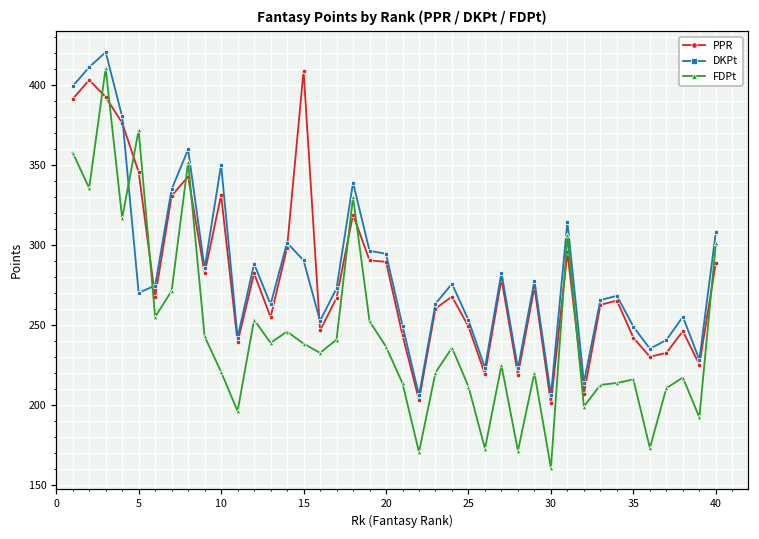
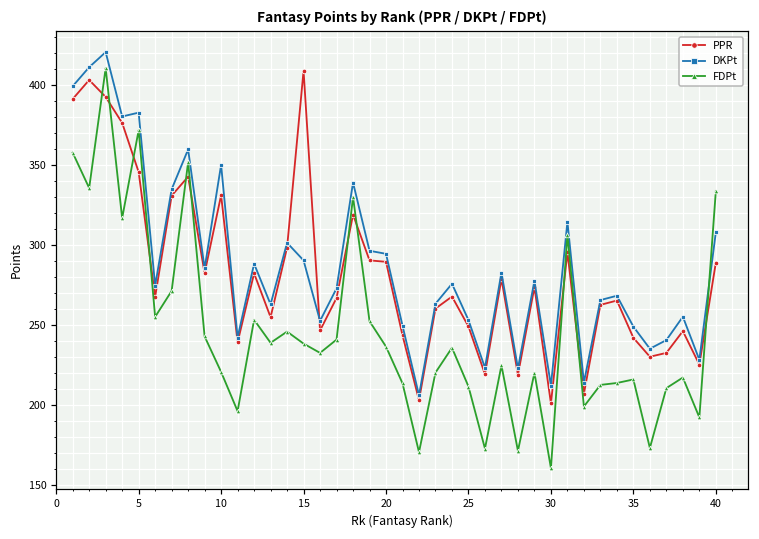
DKPt, 5: 270 -> 383
DKPt, 30: 206 -> 212
FDPt, 40: 301 -> 334
